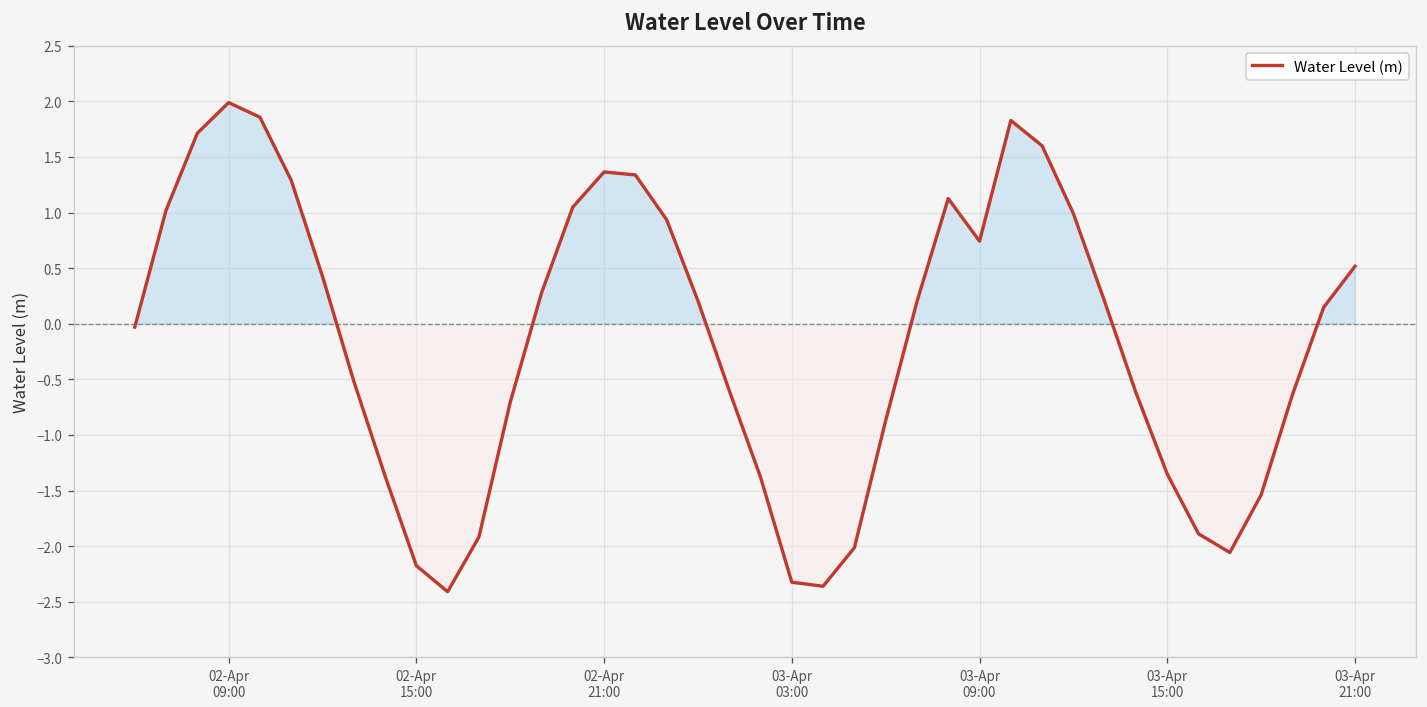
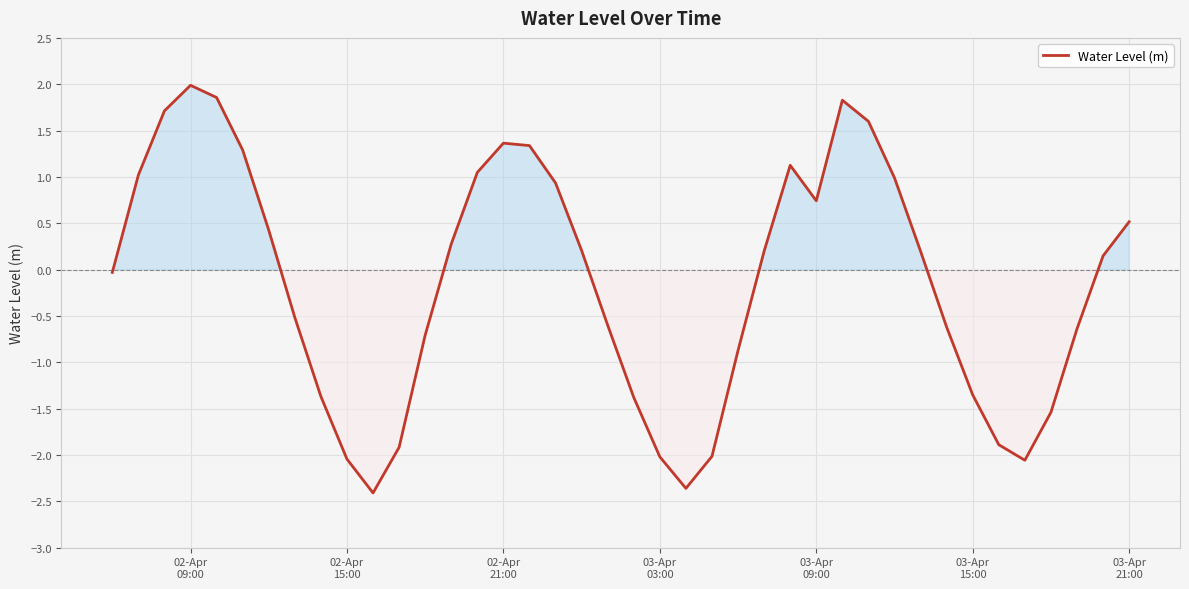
02-Apr 15:00: -2.2 -> -2.0
03-Apr 03:00: -2.3 -> -2.0
